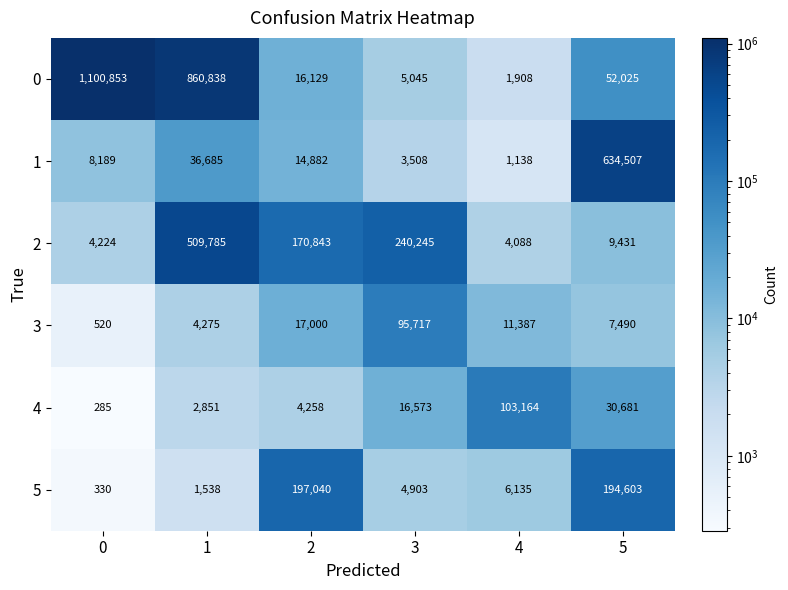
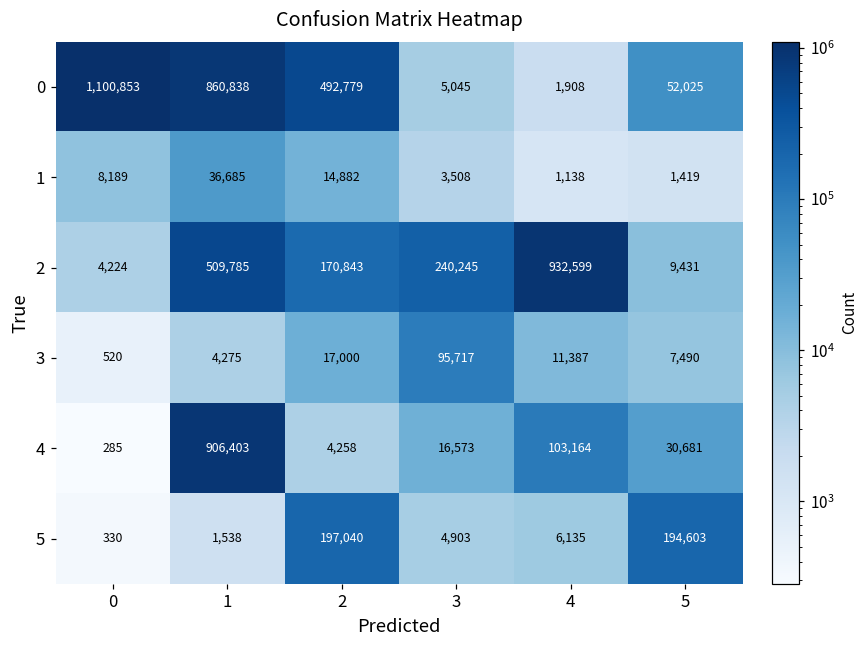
0, 2: 16,129 -> 492,779
1, 5: 634,507 -> 1,419
2, 4: 4,088 -> 932,599
4, 1: 2,851 -> 906,403
